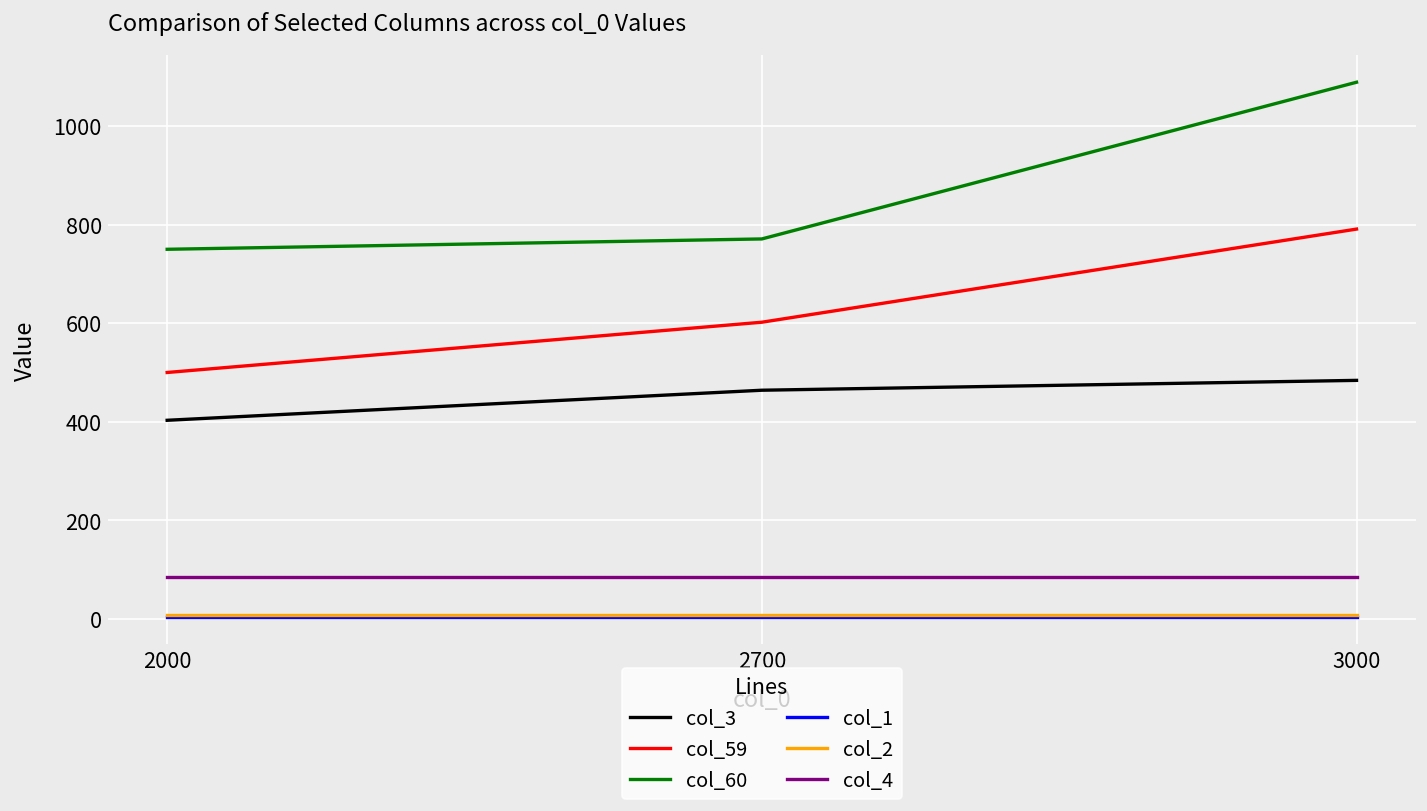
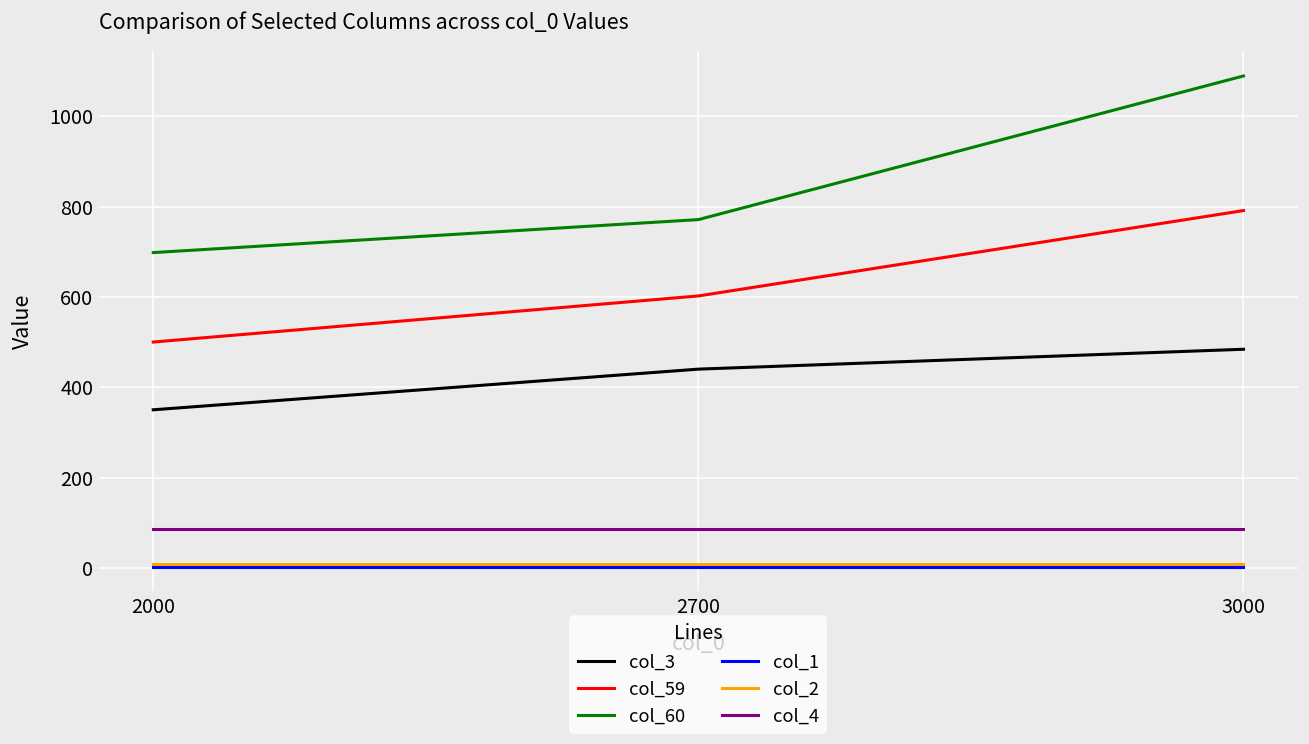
col_3, 2000: 400 -> 350
col_60, 2000: 750 -> 700
col_3, 2700: 460 -> 440
